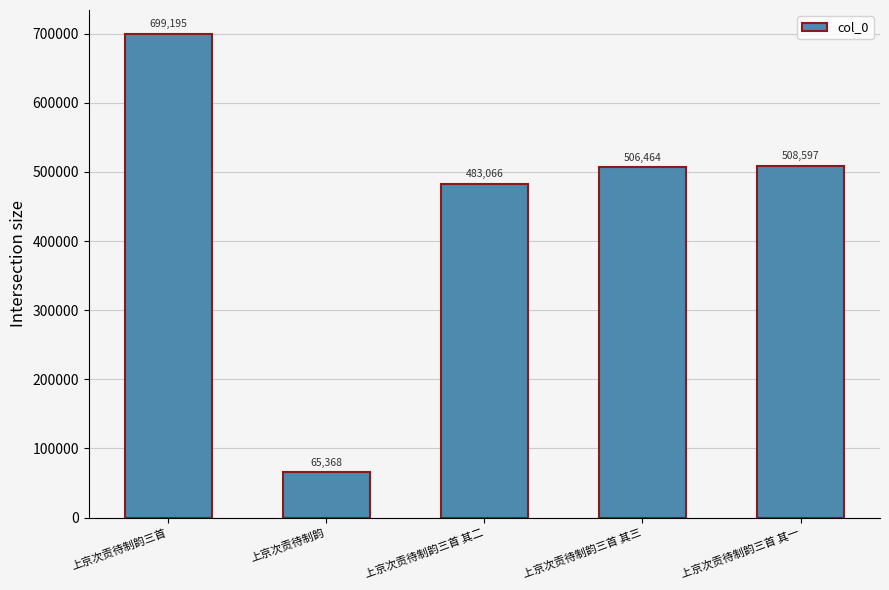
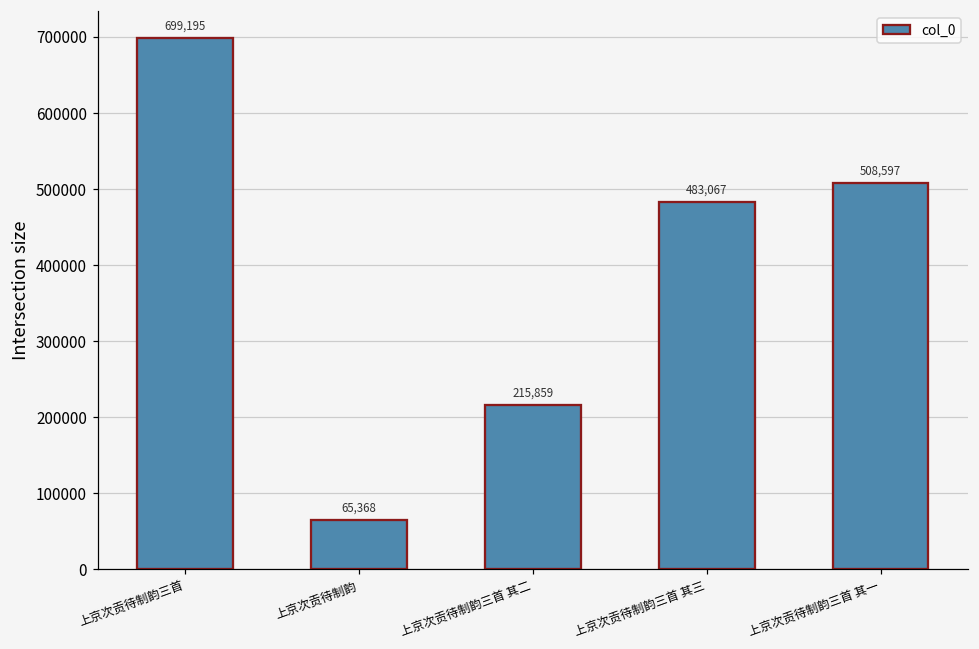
上京次贡待制韵三首 其二: 483,066 -> 215,859
上京次贡待制韵三首 其三: 506,464 -> 483,067
